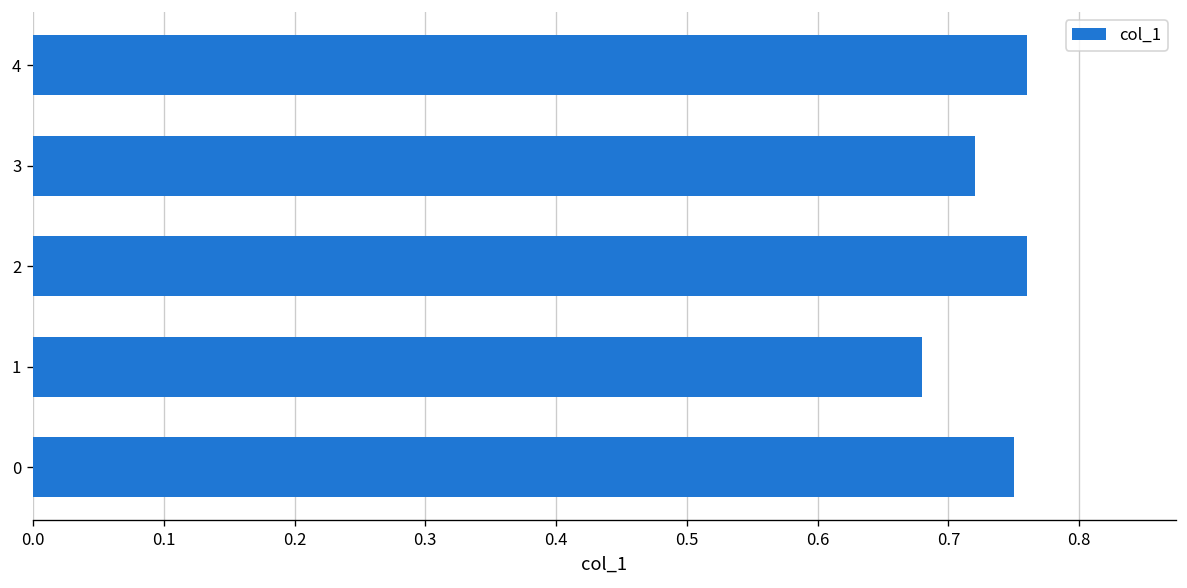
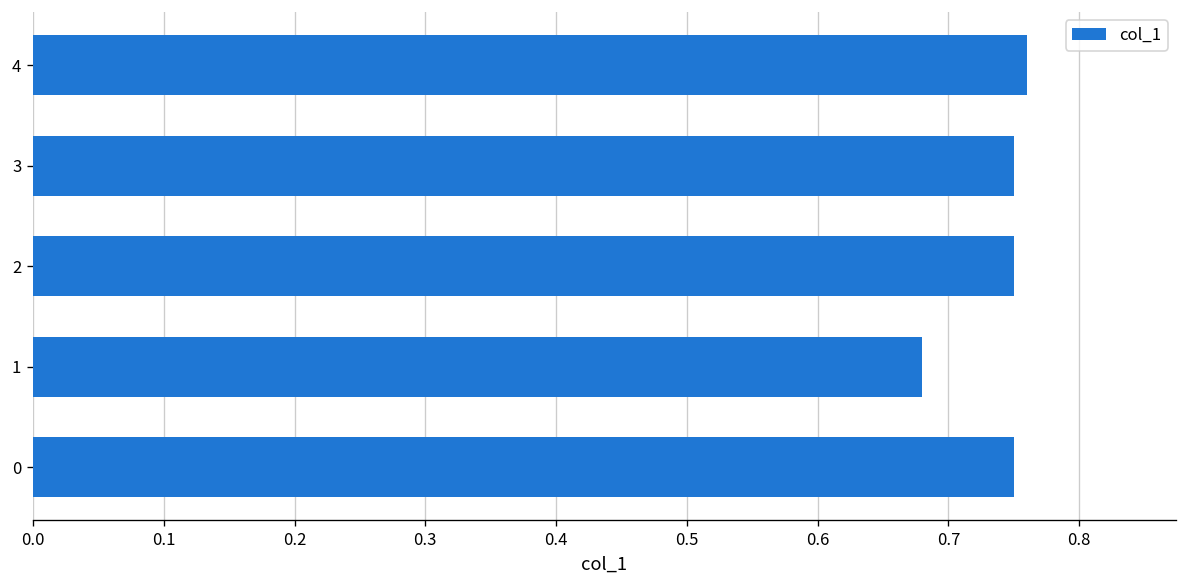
3: 0.72 -> 0.75
2: 0.76 -> 0.75
